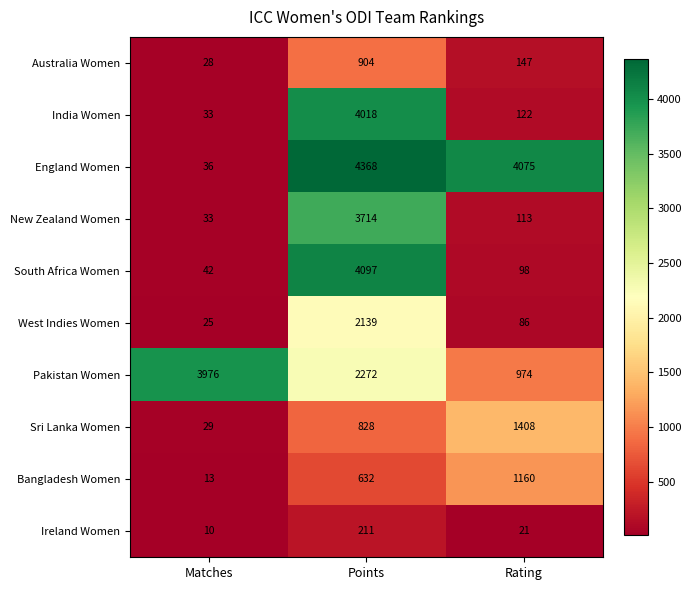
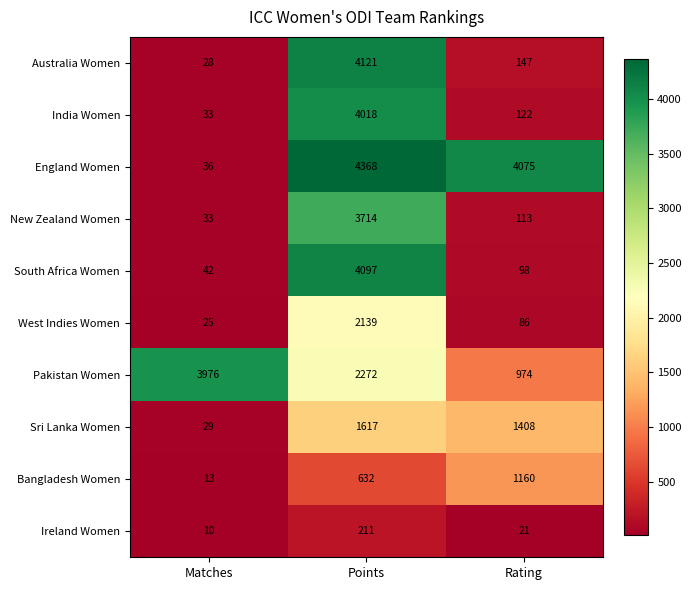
Australia Women, Points: 904 -> 4121
Sri Lanka Women, Points: 828 -> 1617
